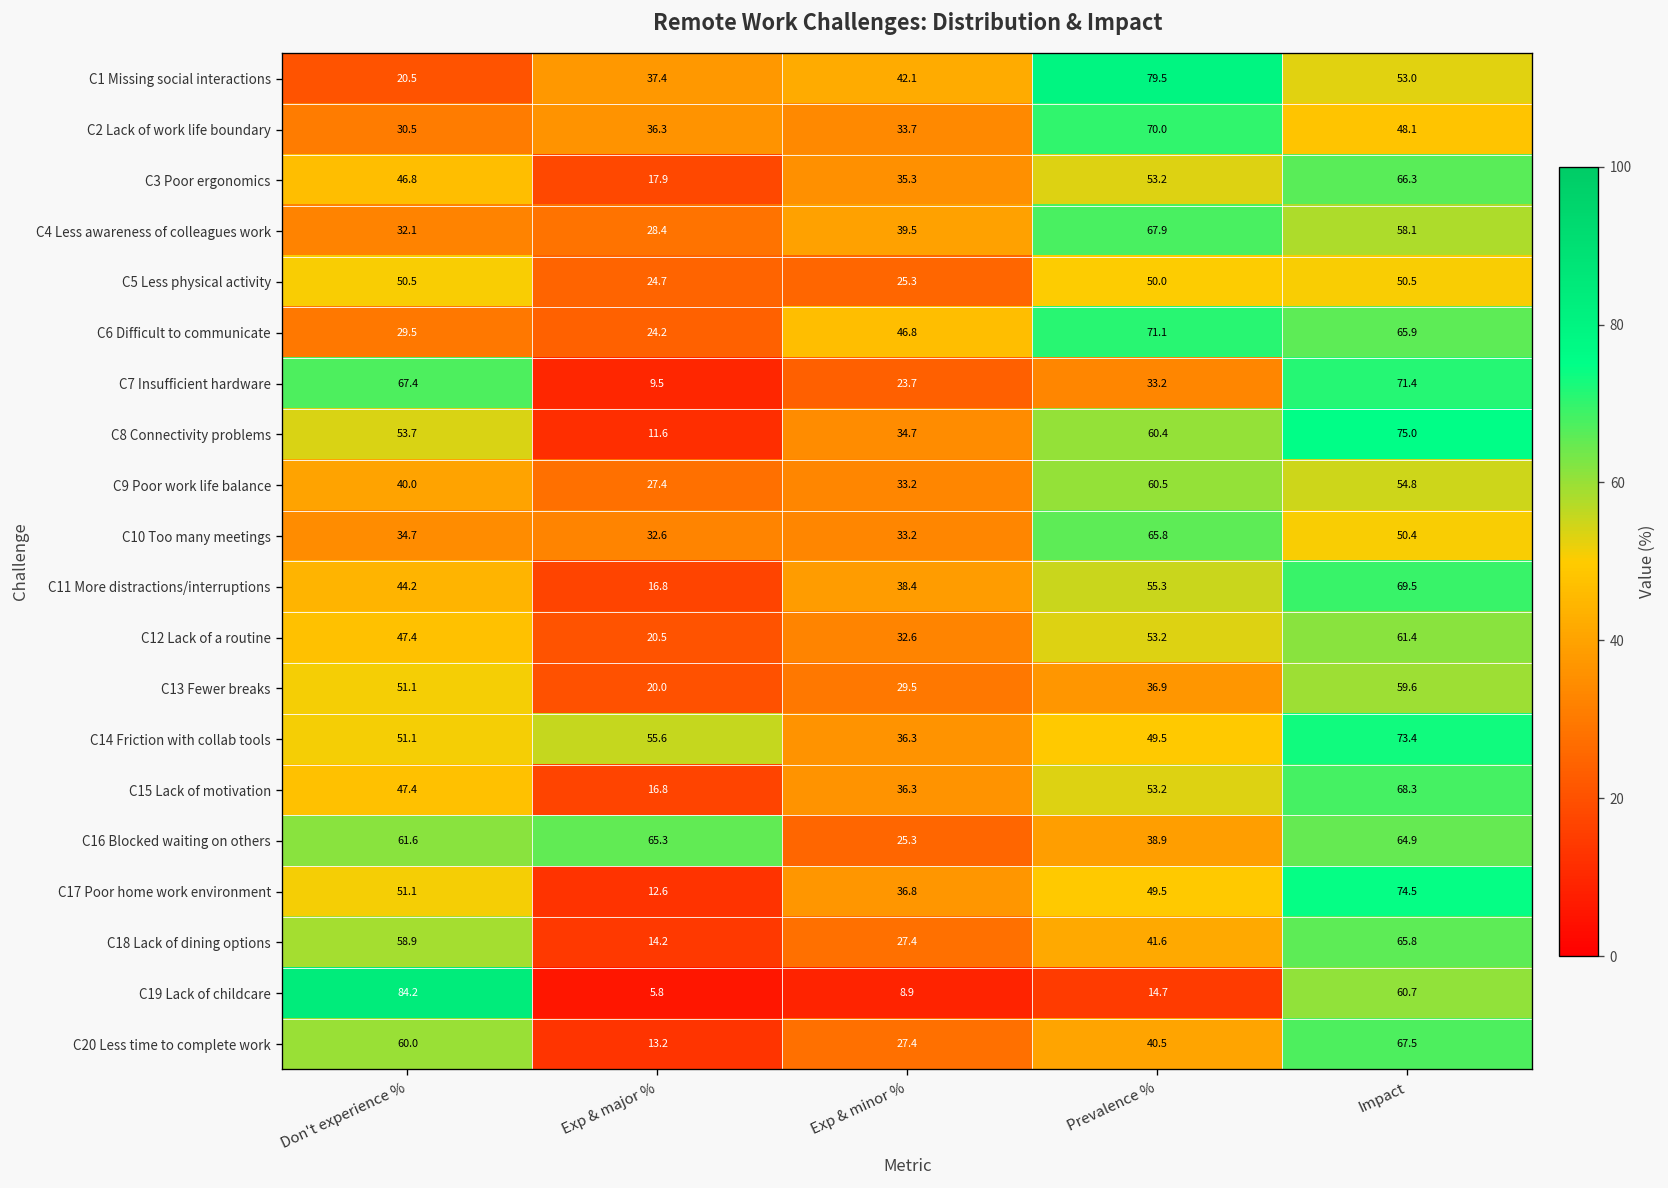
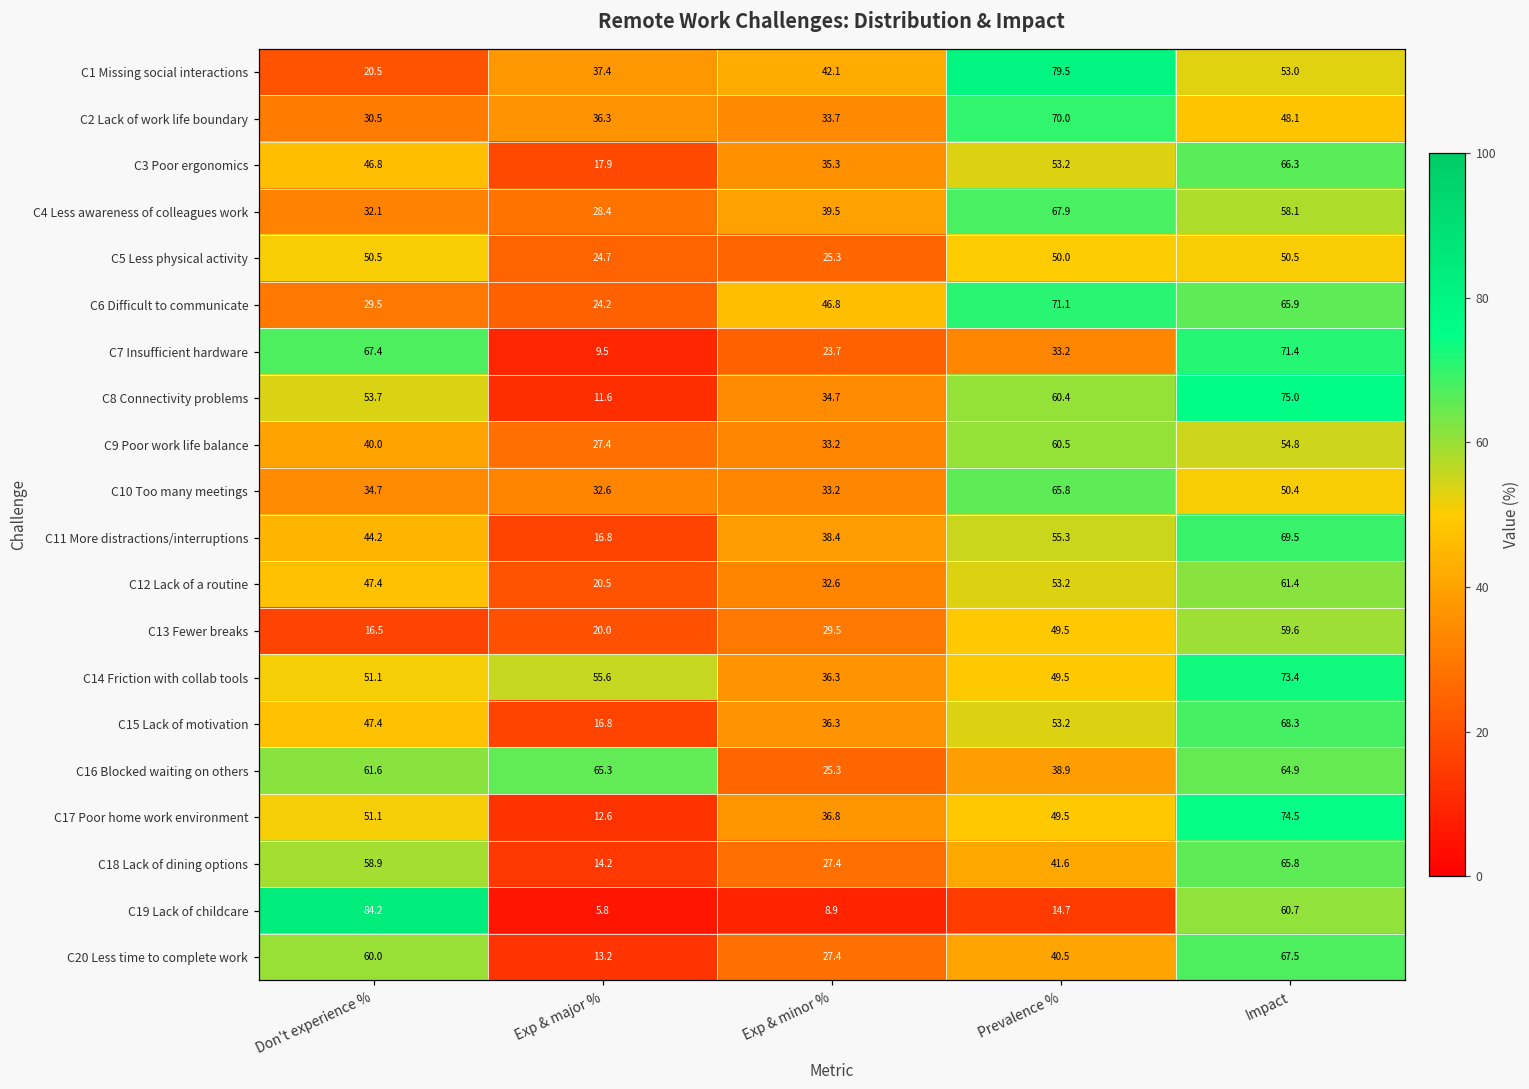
C13 Fewer breaks, Don't experience %: 51.1 -> 16.5
C13 Fewer breaks, Prevalence %: 36.9 -> 49.5
